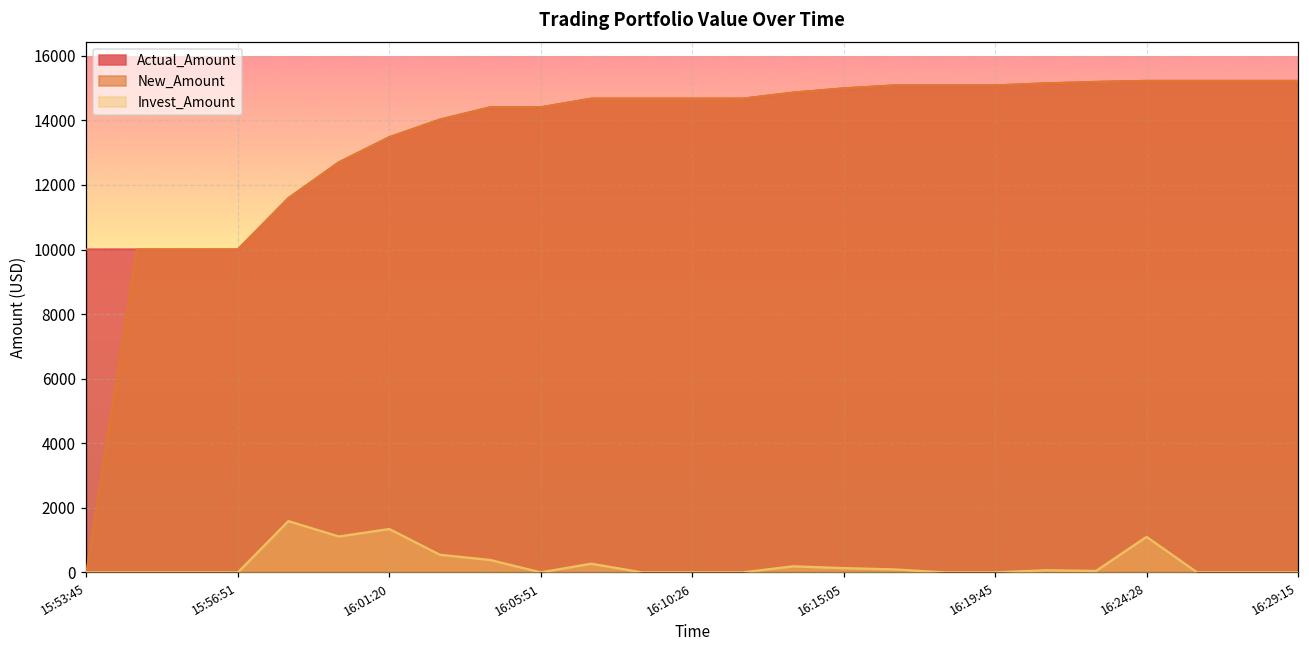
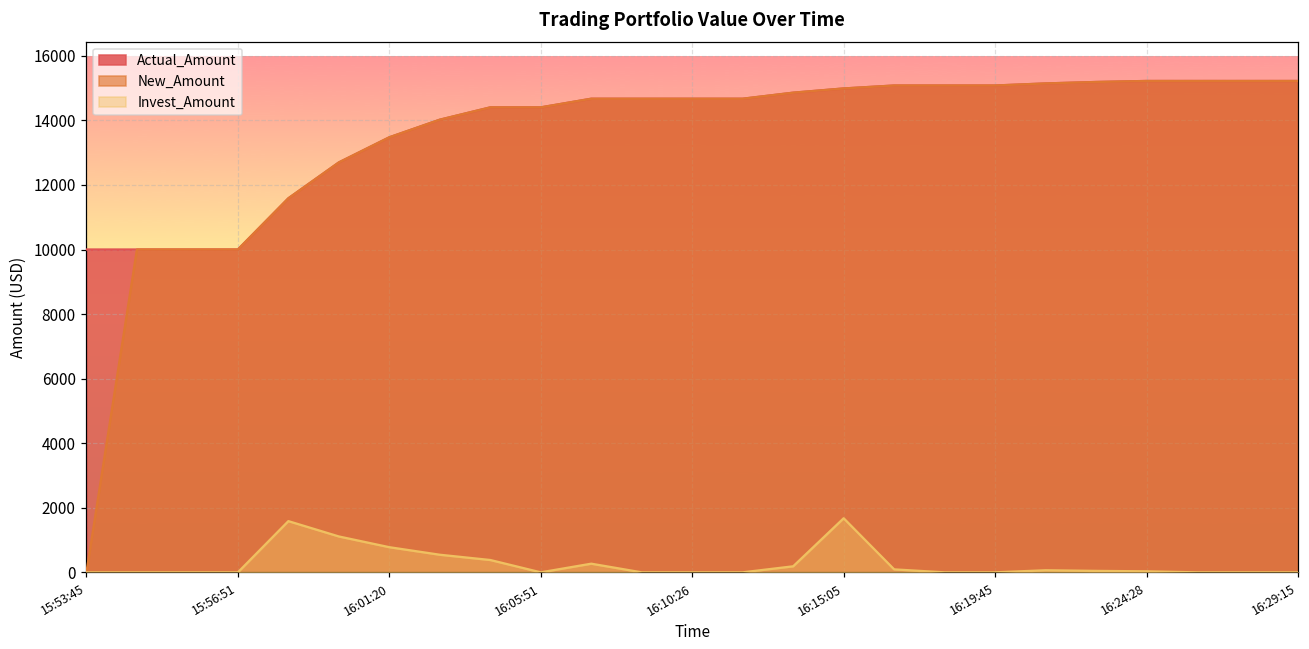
Invest_Amount, 16:01:20: 1300 -> 800
Invest_Amount, 16:15:05: 100 -> 1700
Invest_Amount, 16:24:28: 1100 -> 0
